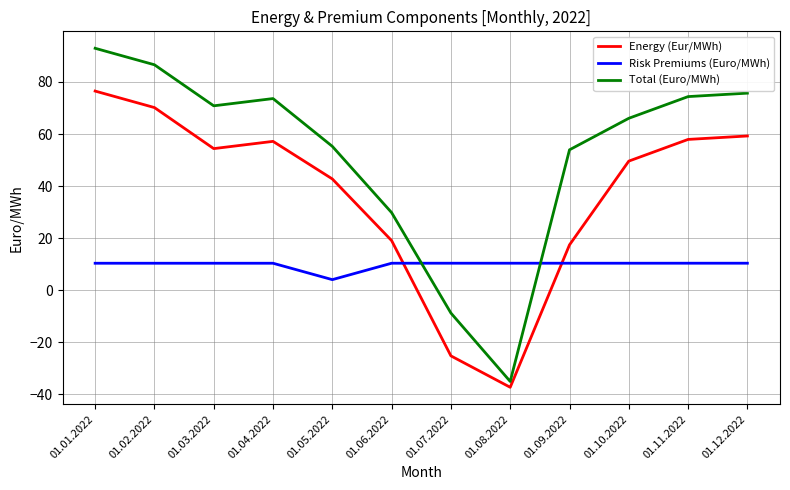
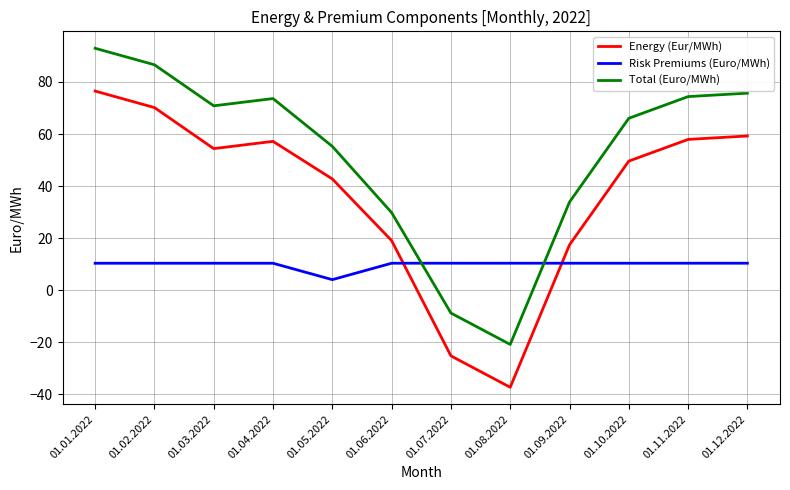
Total (Euro/MWh), 01.08.2022: -35 -> -21
Total (Euro/MWh), 01.09.2022: 54 -> 34
